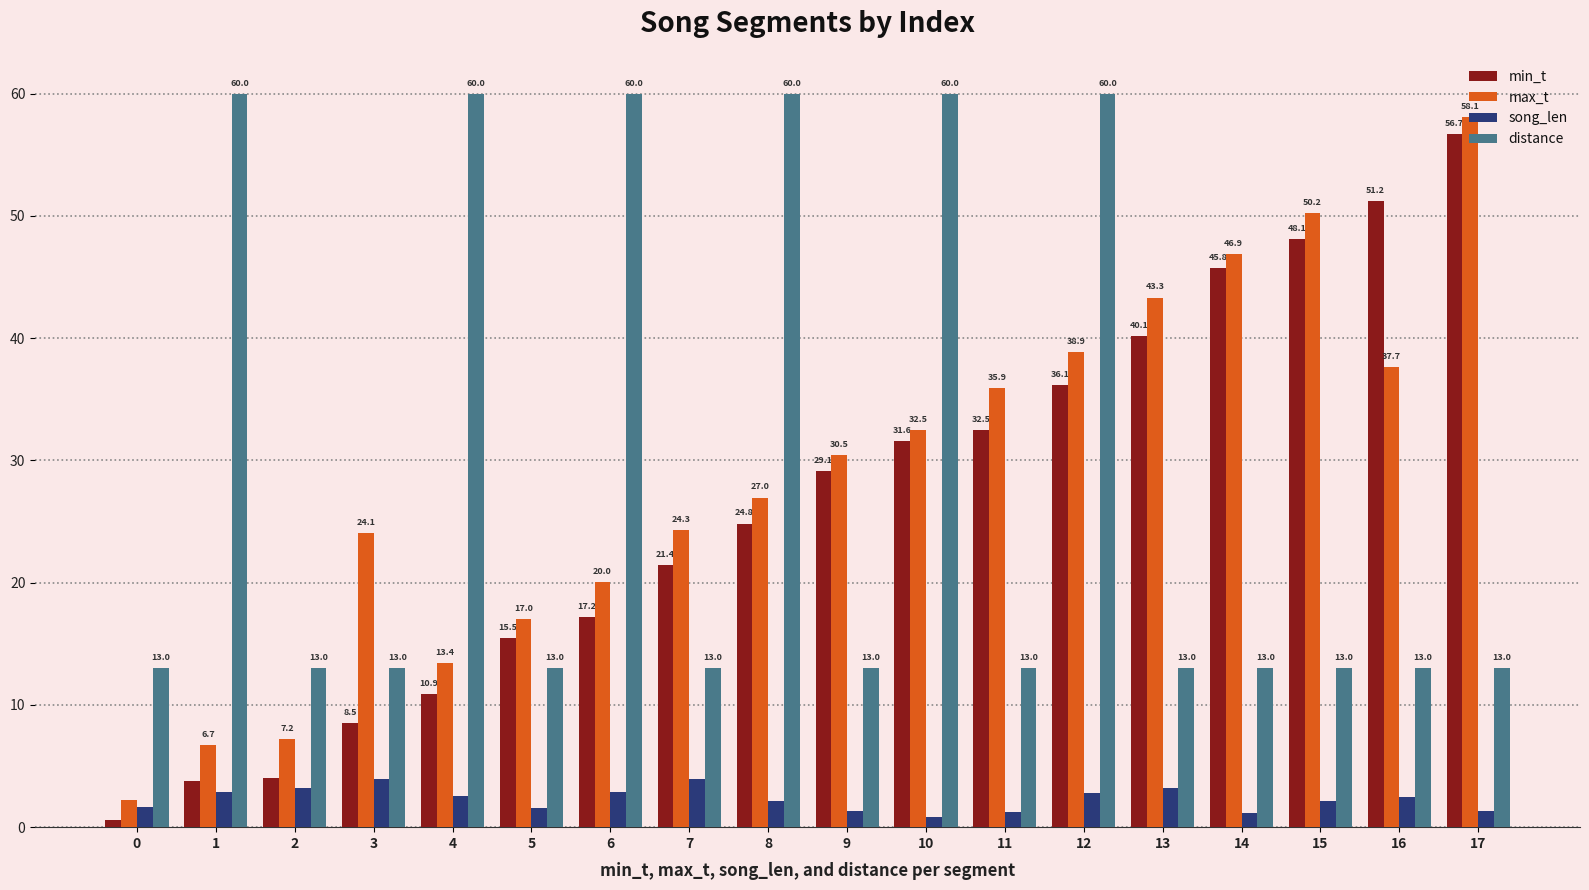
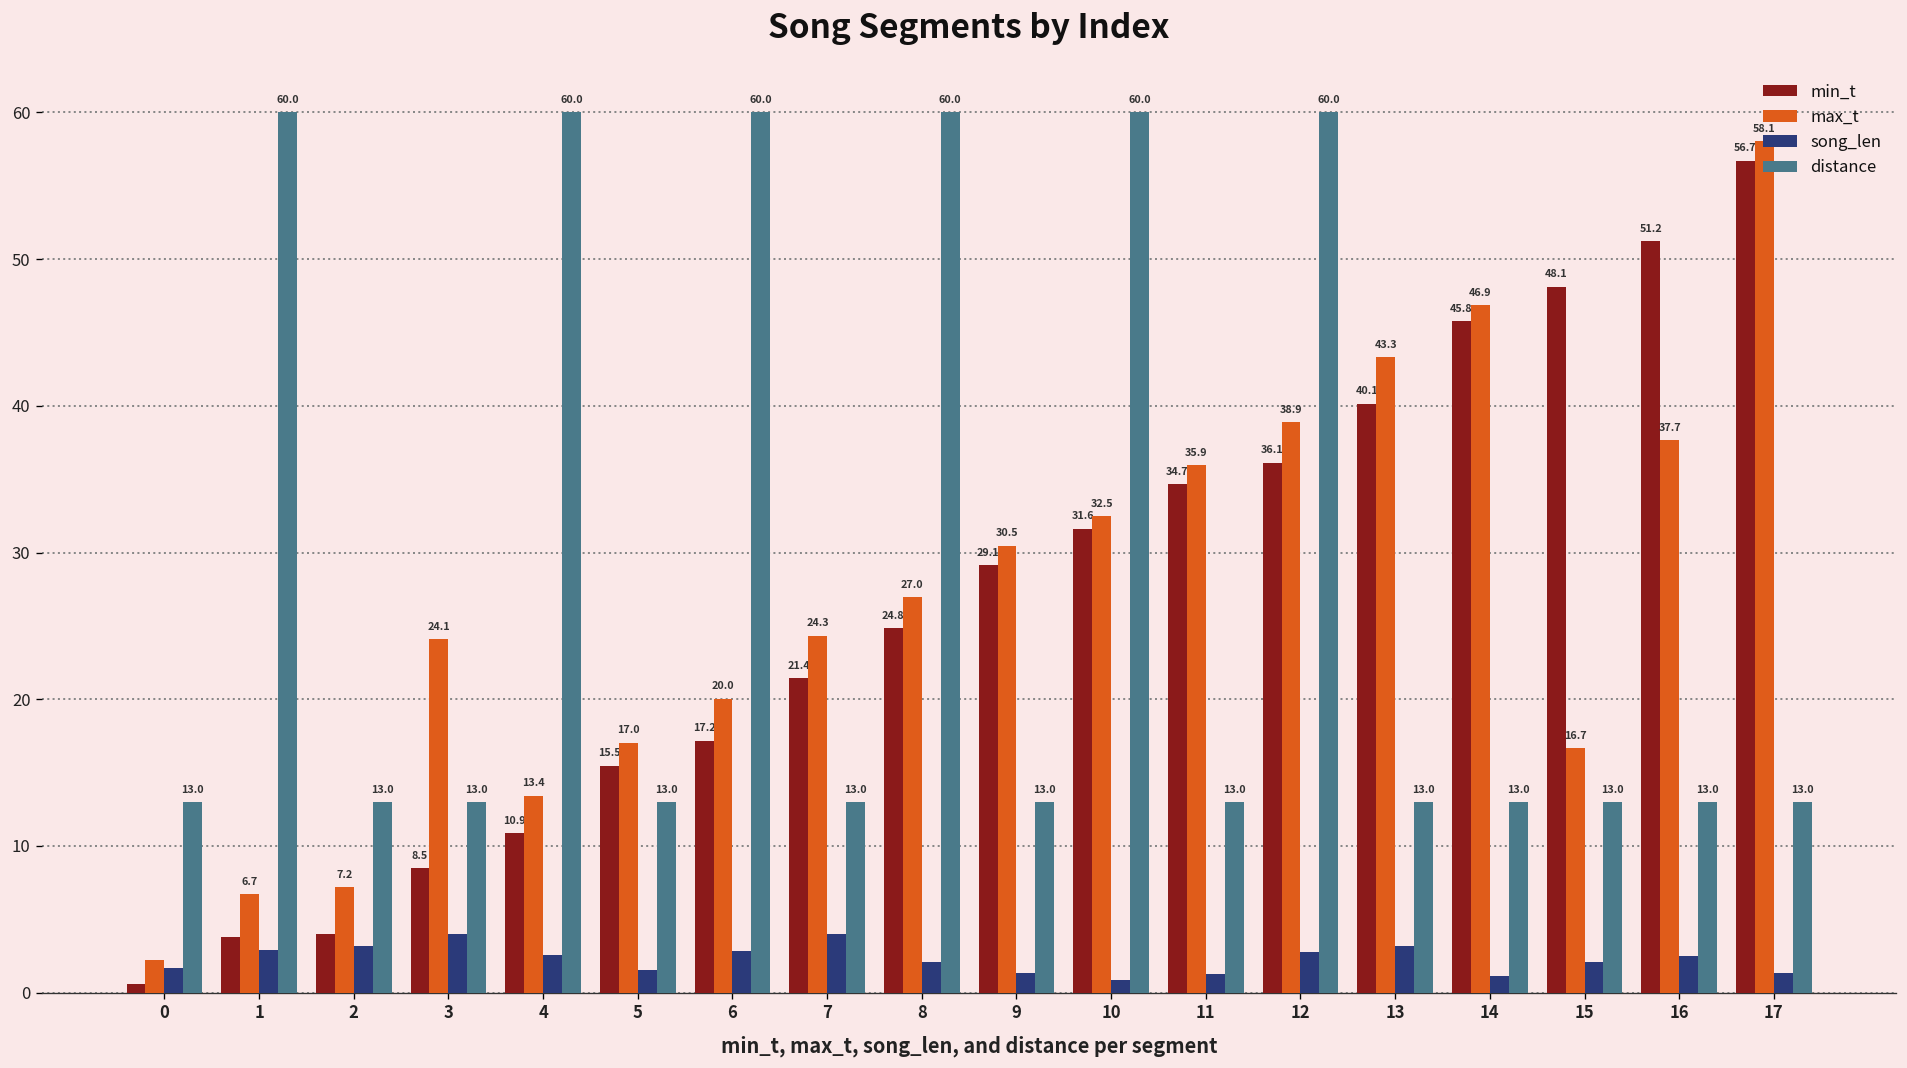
min_t, 11: 32.5 -> 34.7
max_t, 15: 50.2 -> 16.7
